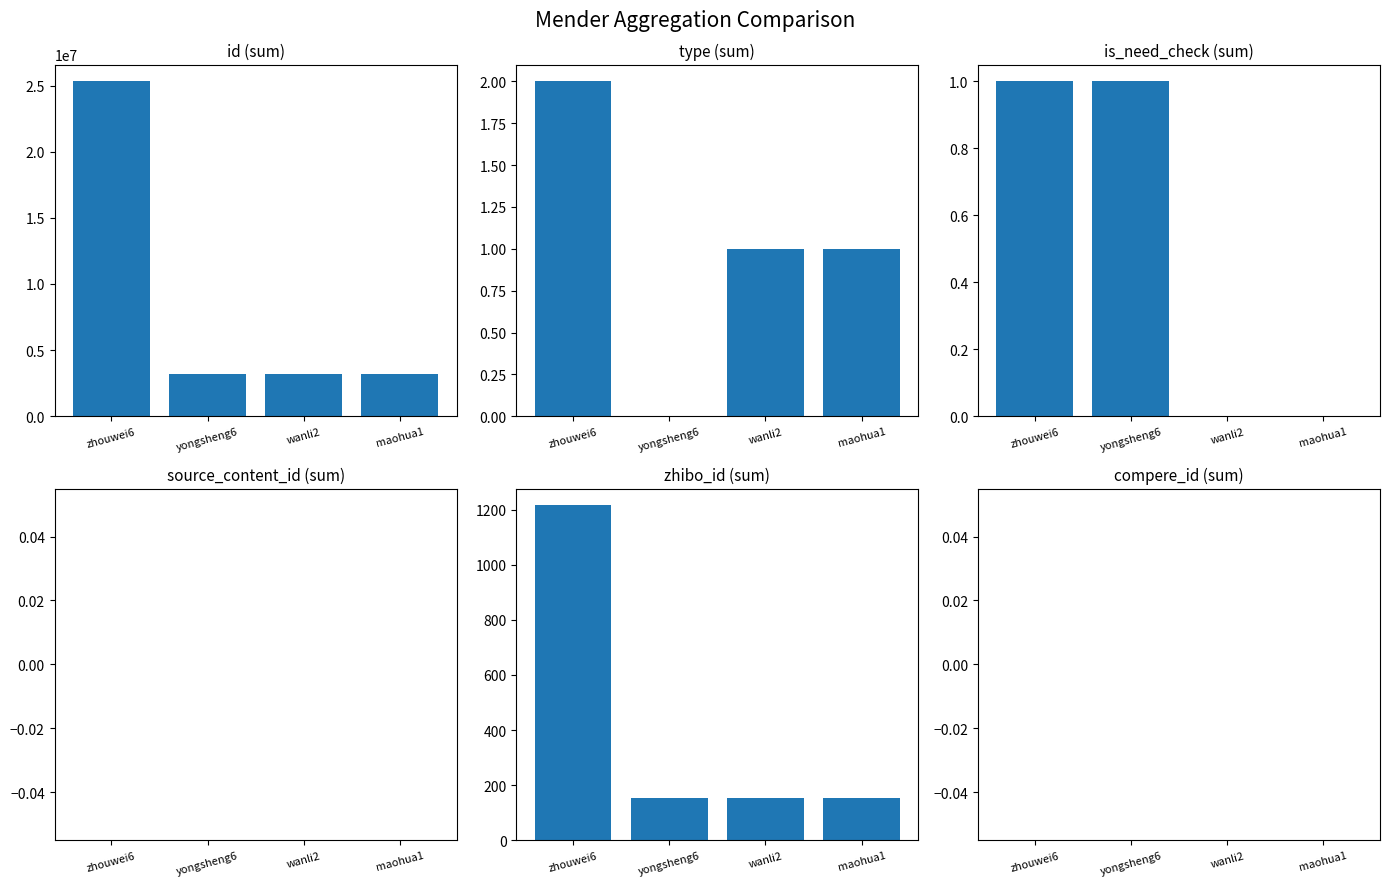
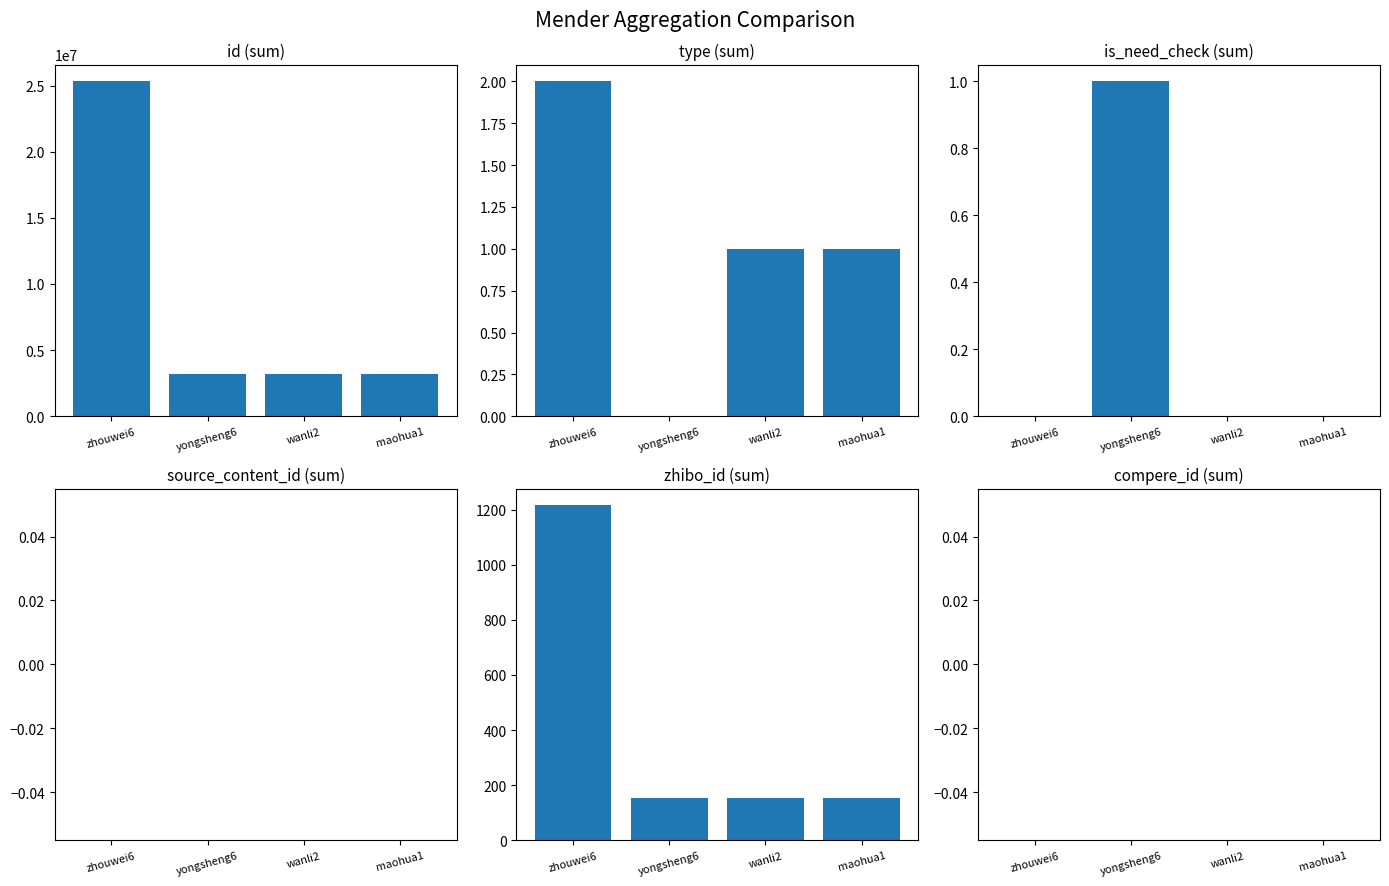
is_need_check (sum), zhouwei6: 1 -> 0
